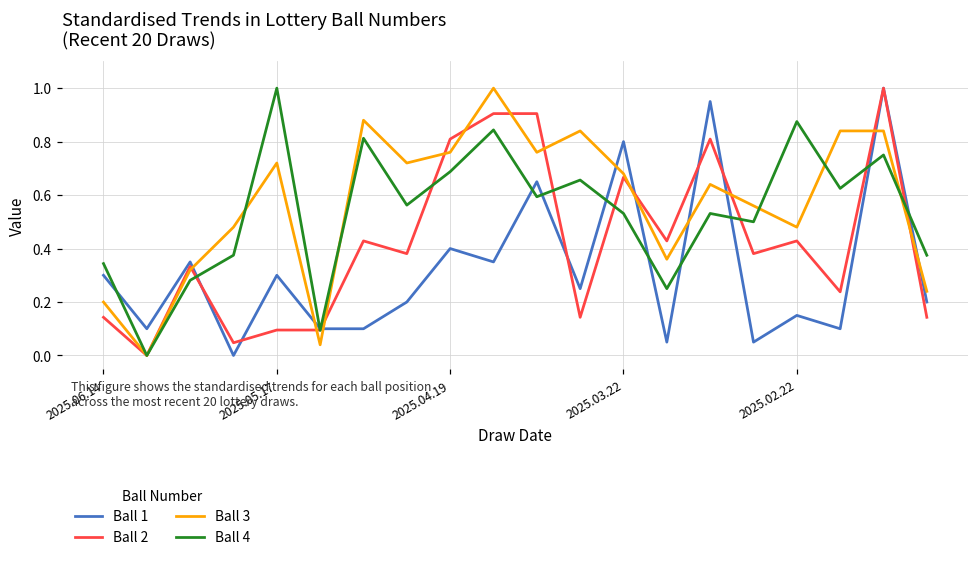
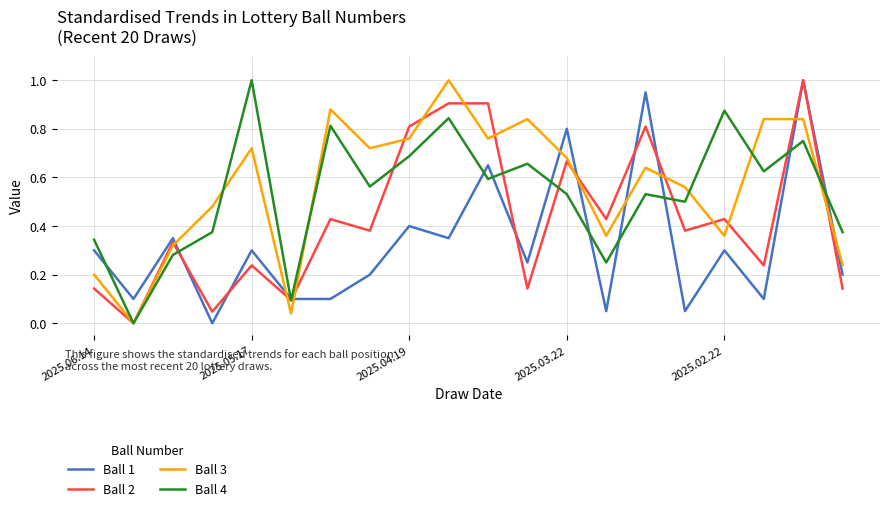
Ball 2, 2025.05.17: 0.10 -> 0.24
Ball 1, 2025.02.22: 0.15 -> 0.30
Ball 3, 2025.02.22: 0.48 -> 0.36
